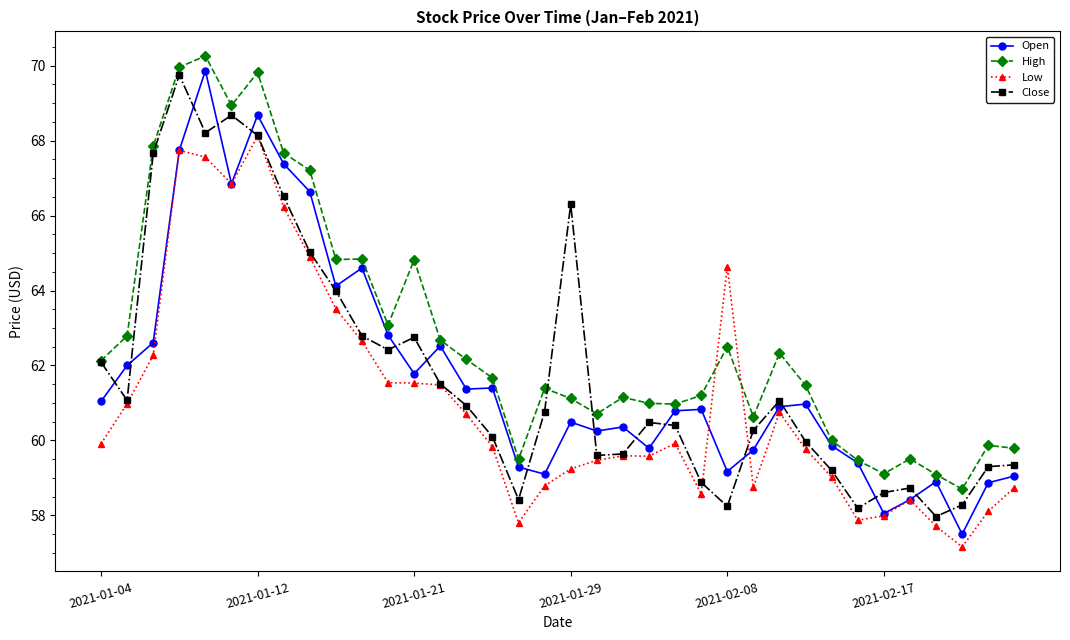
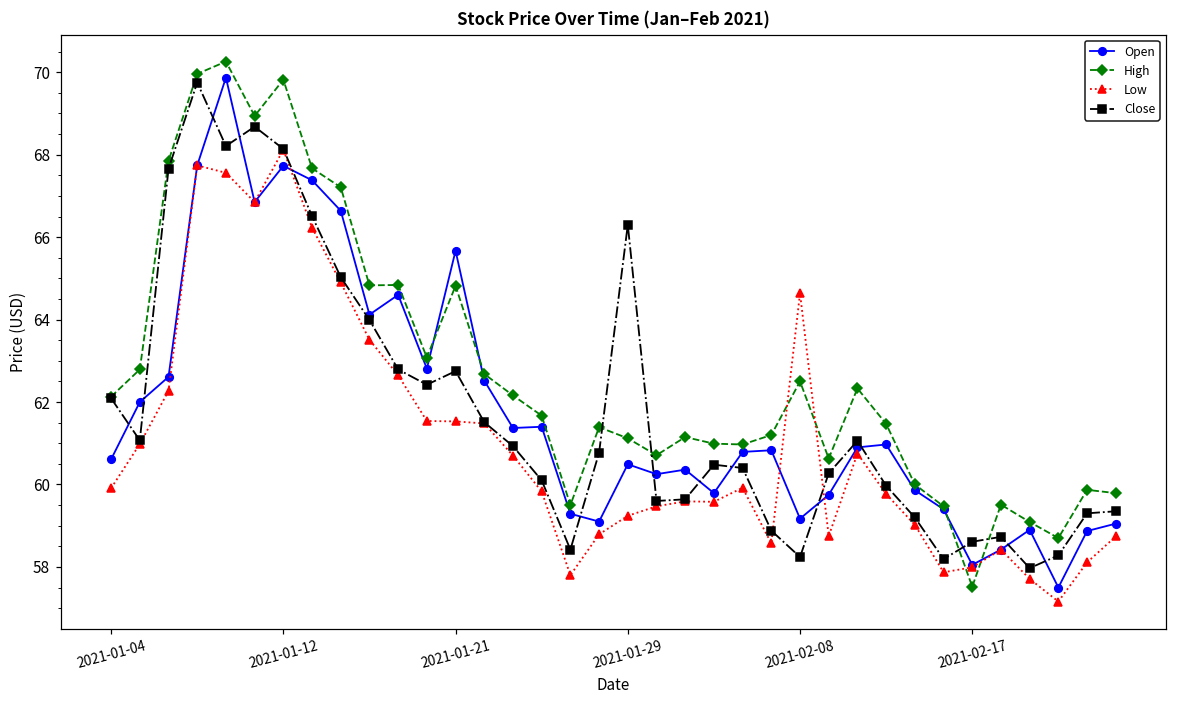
Open, 2021-01-04: 61.0 -> 60.6
Open, 2021-01-12: 68.7 -> 67.7
Open, 2021-01-21: 61.8 -> 65.7
High, 2021-02-17: 59.1 -> 57.5
